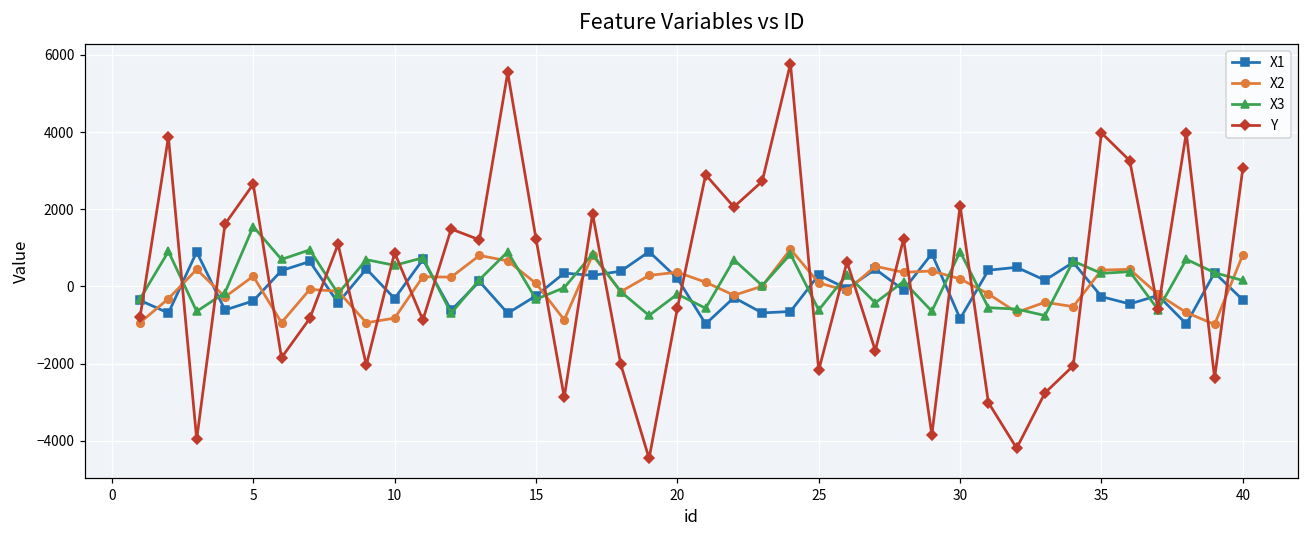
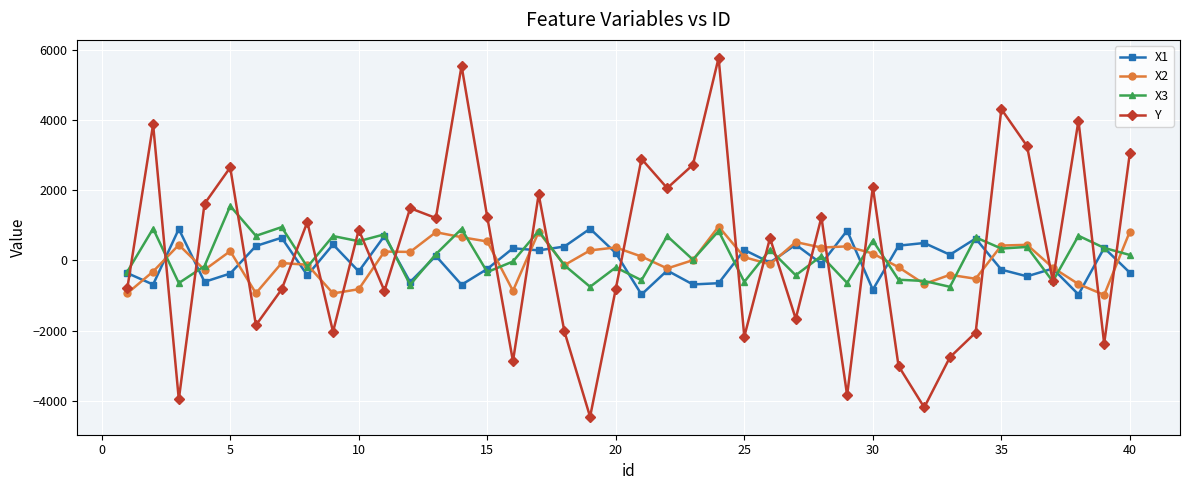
X2, 15: 100 -> 500
Y, 20: -600 -> -800
X3, 30: 900 -> 600
Y, 35: 4000 -> 4300
